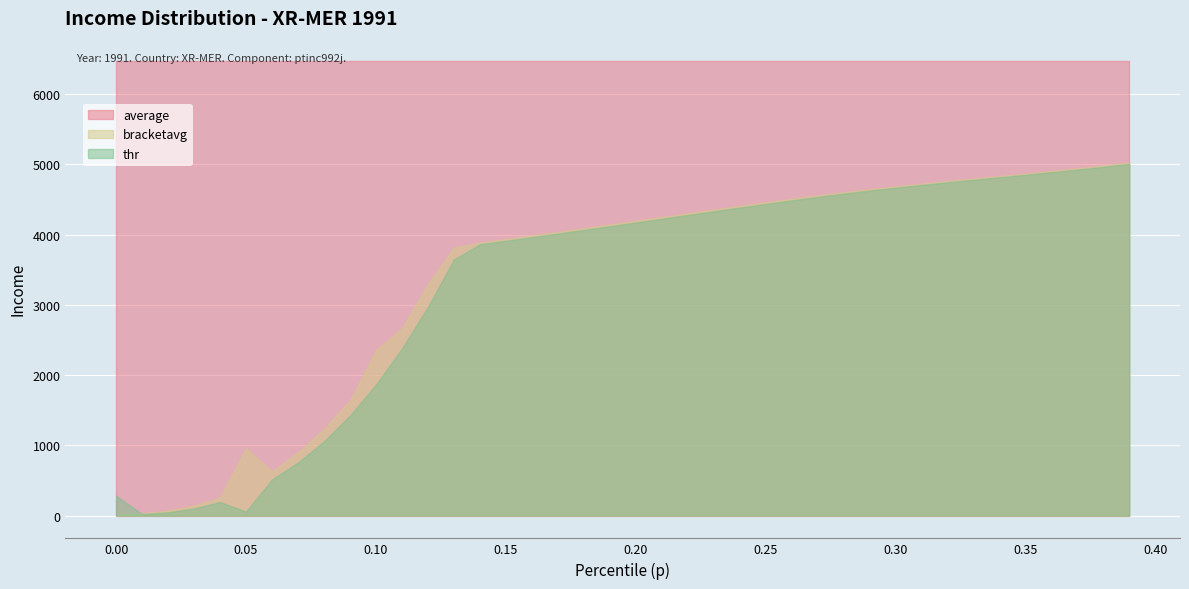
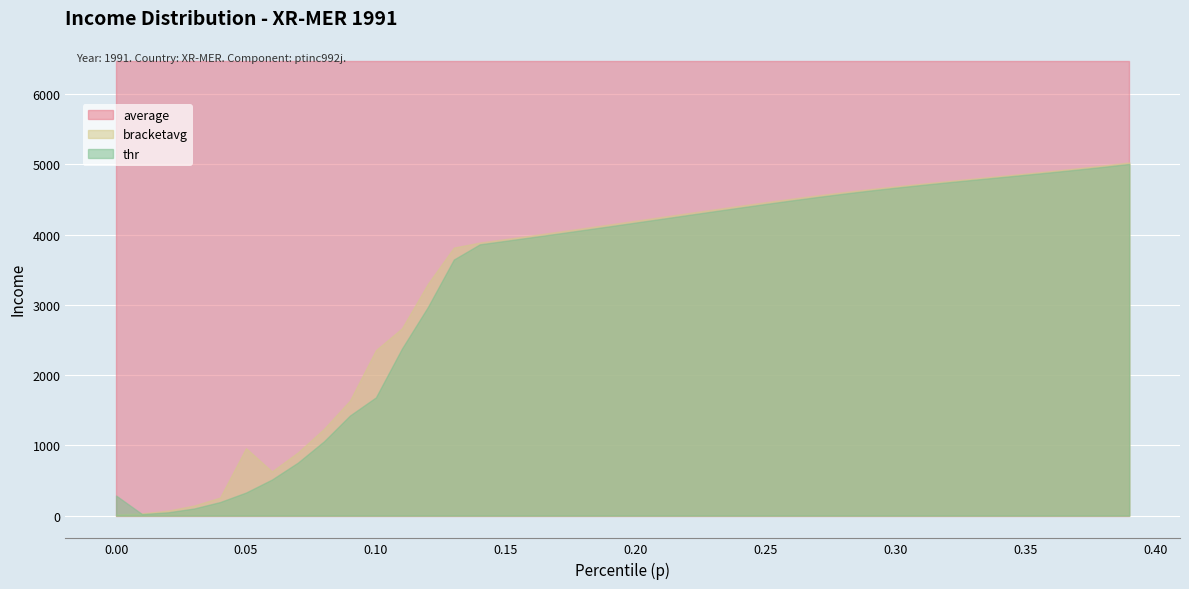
thr, 0.05: 100 -> 300
thr, 0.10: 1900 -> 1700
